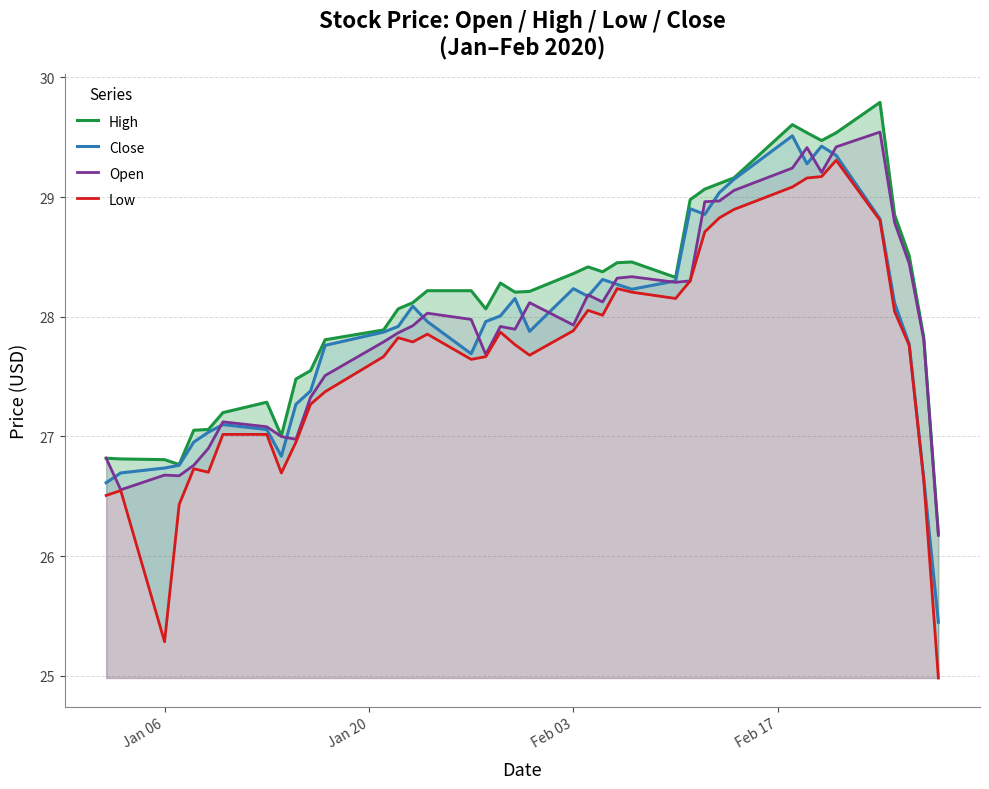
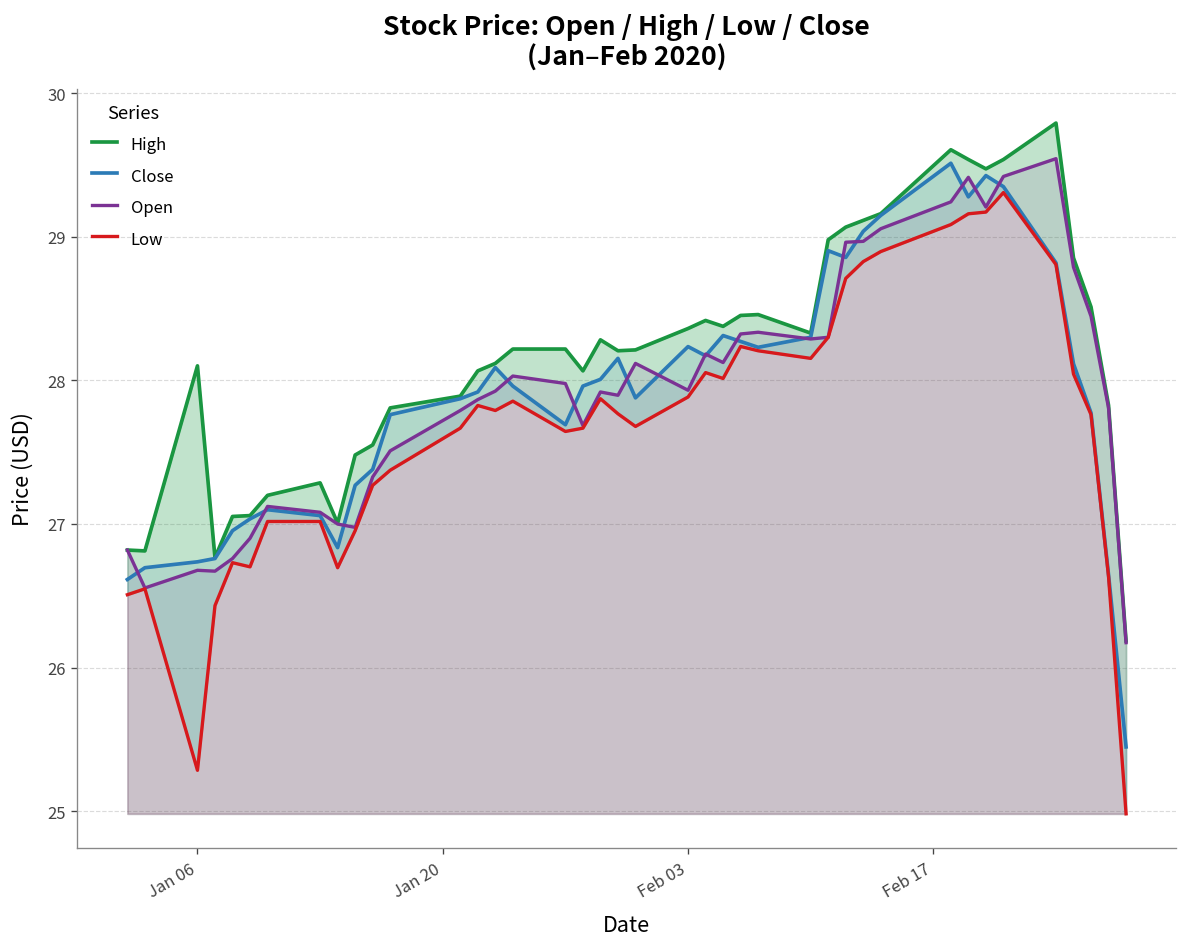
High, Jan 06: 26.81 -> 28.10
